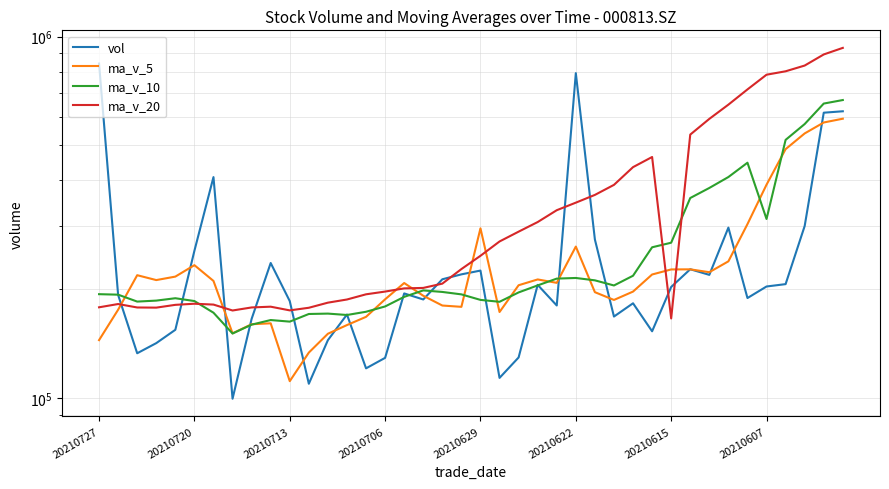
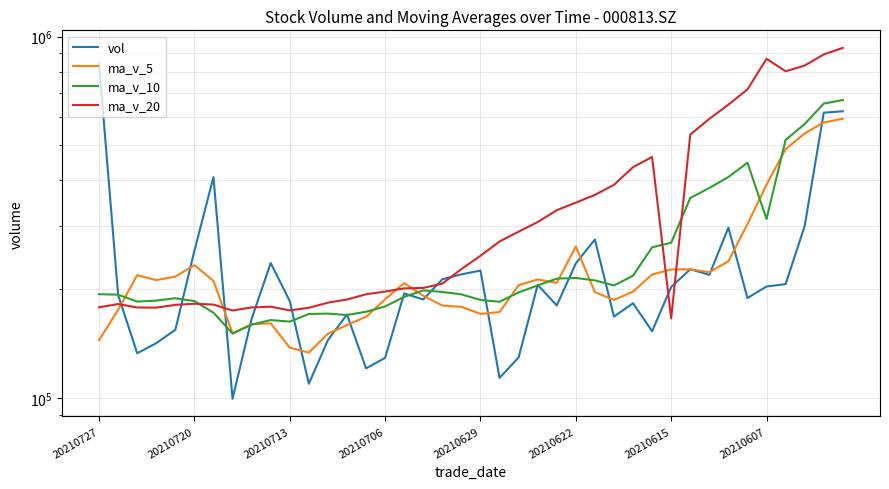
ma_v_5, 20210713: 111000 -> 138000
ma_v_5, 20210629: 290000 -> 170000
vol, 20210622: 790000 -> 240000
ma_v_20, 20210607: 780000 -> 870000
